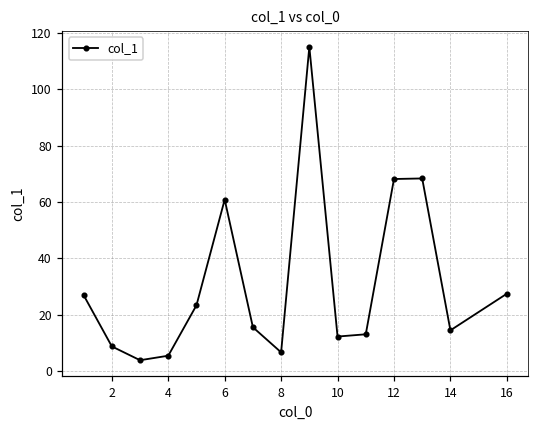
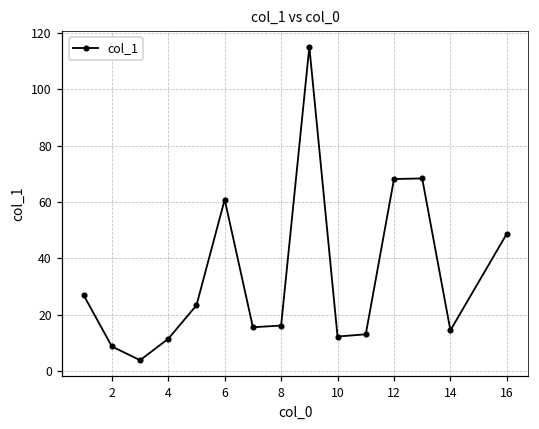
4: 6 -> 12
8: 7 -> 16
16: 28 -> 49
